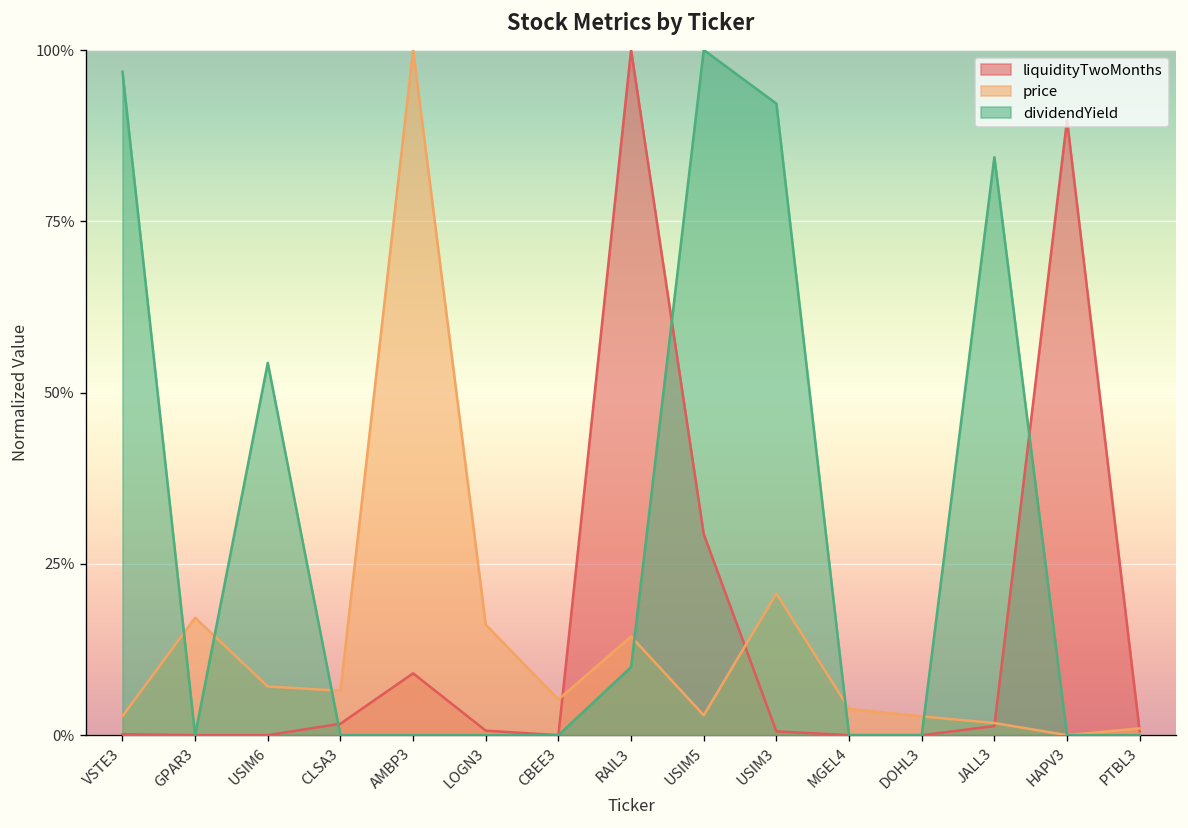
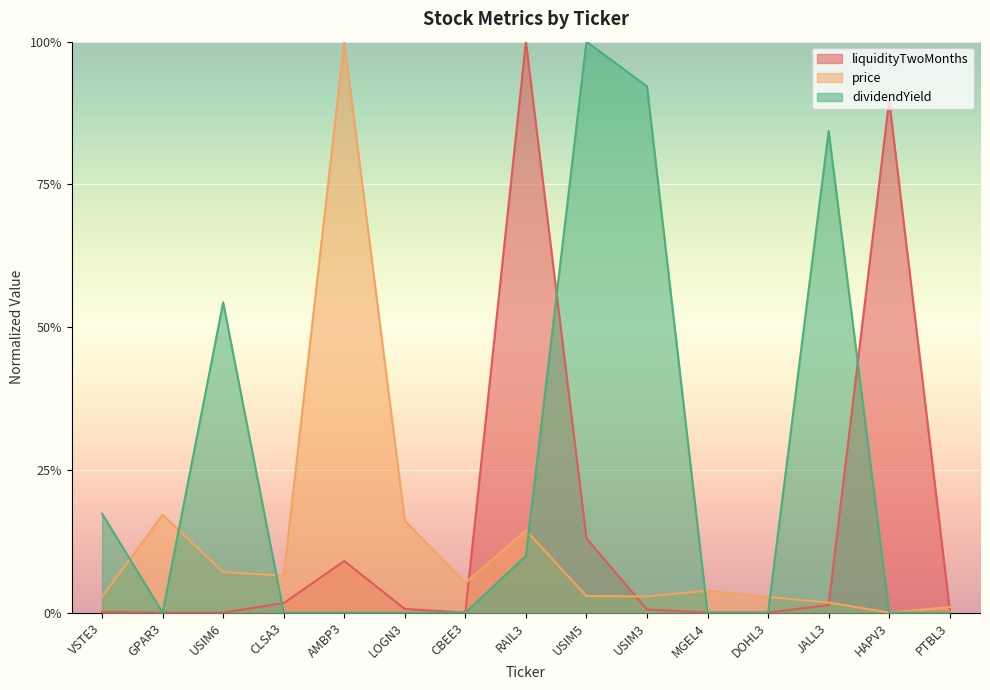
dividendYield, VSTE3: 97% -> 17%
liquidityTwoMonths, USIM5: 29% -> 13%
price, USIM3: 21% -> 3%
